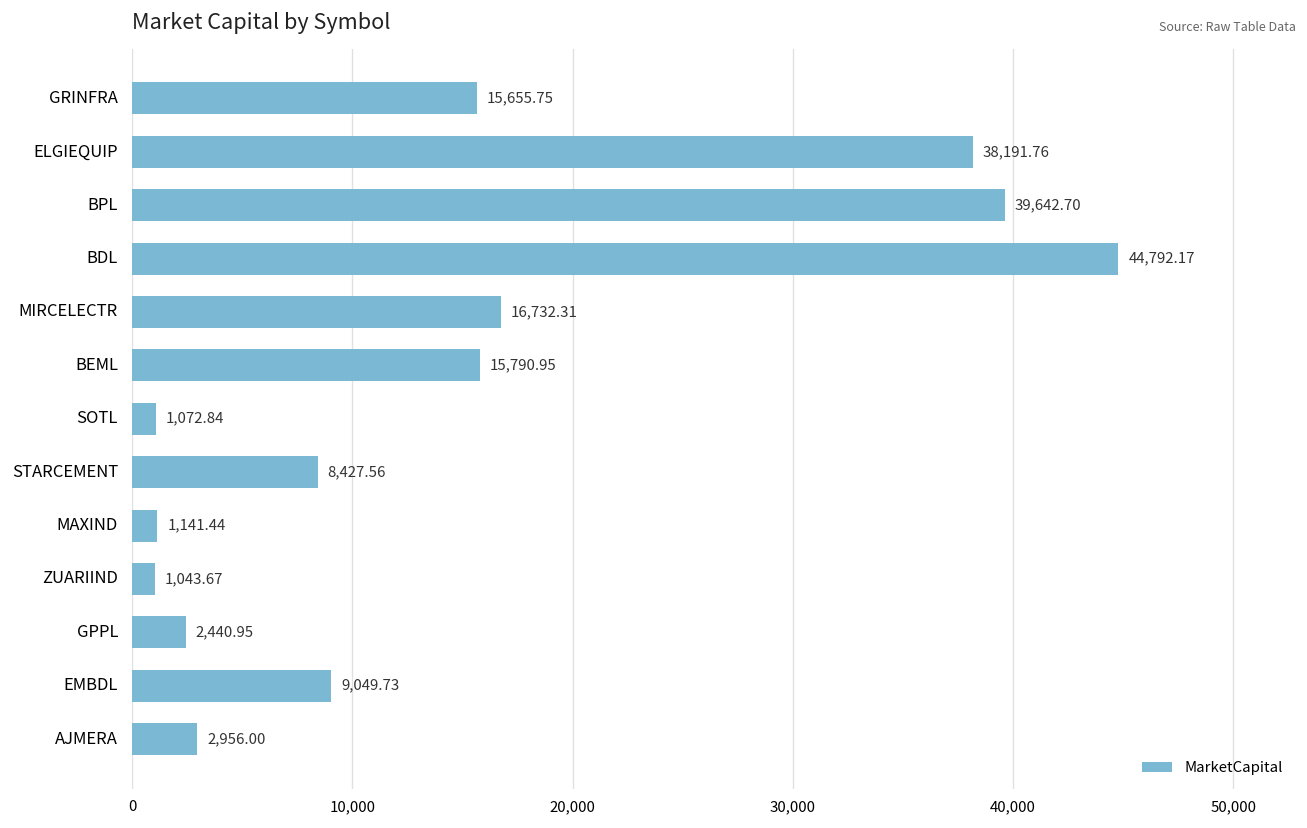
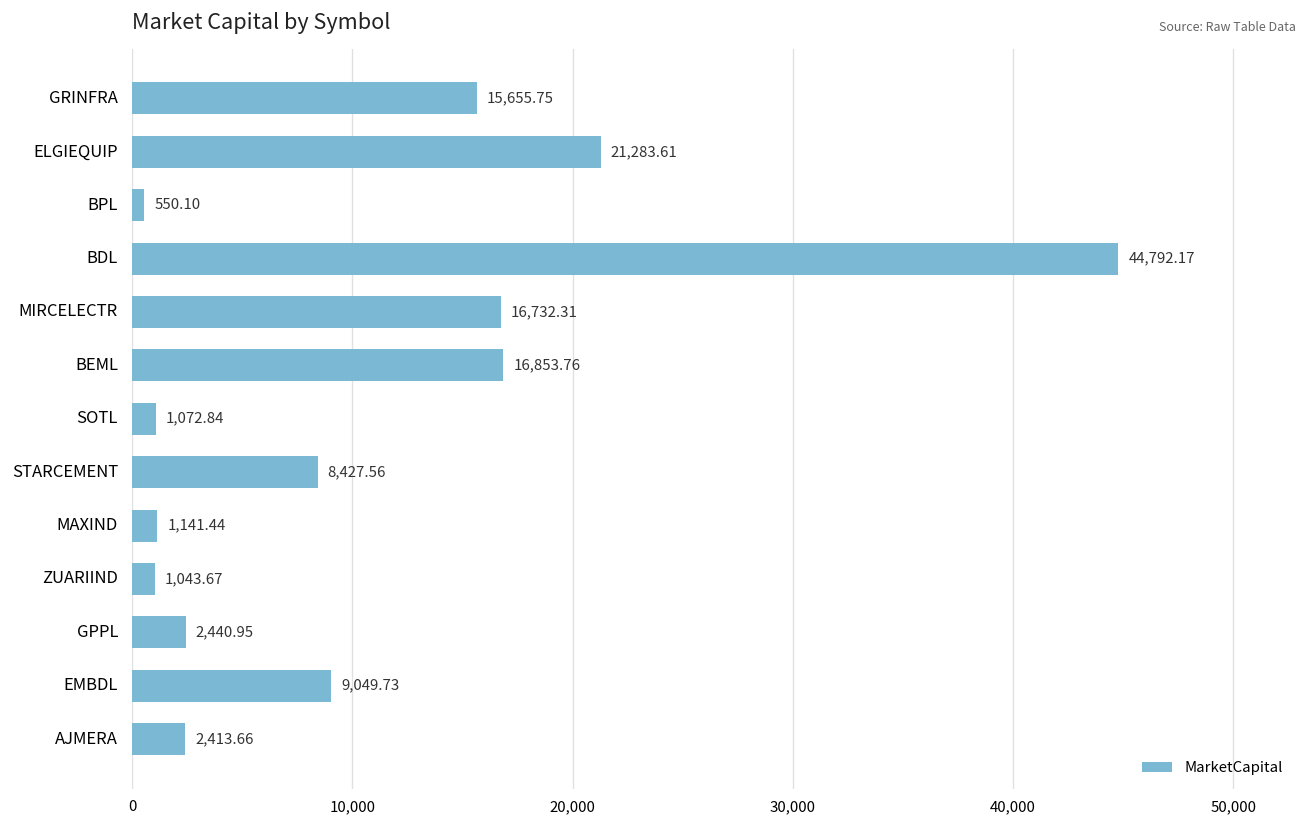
ELGIEQUIP: 38,191.76 -> 21,283.61
BPL: 39,642.70 -> 550.10
BEML: 15,790.95 -> 16,853.76
AJMERA: 2,956.00 -> 2,413.66
